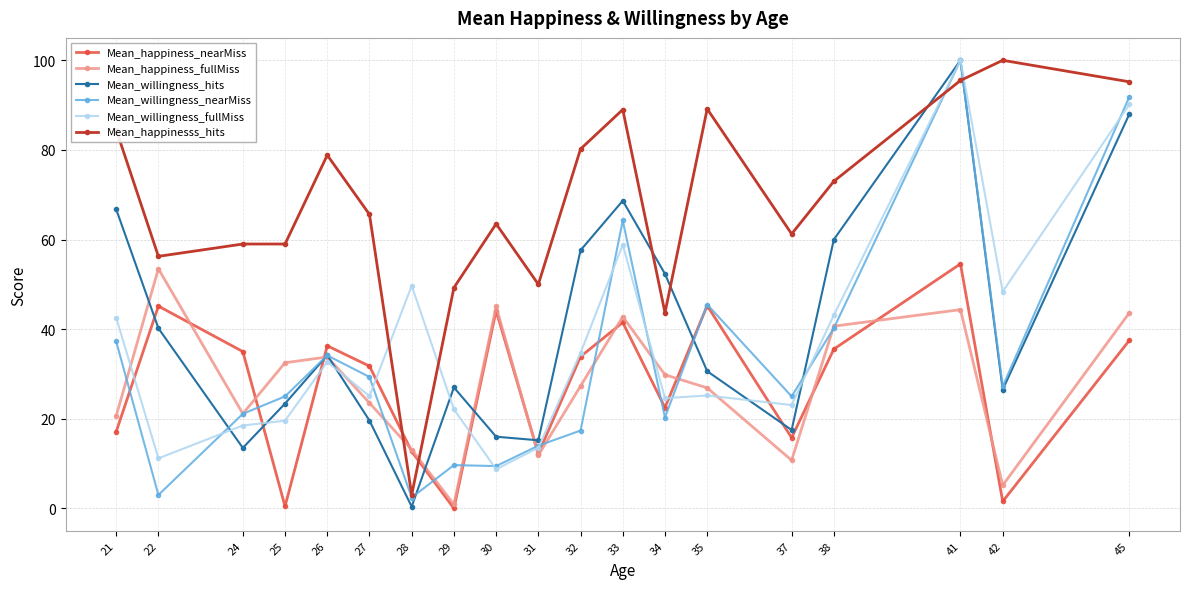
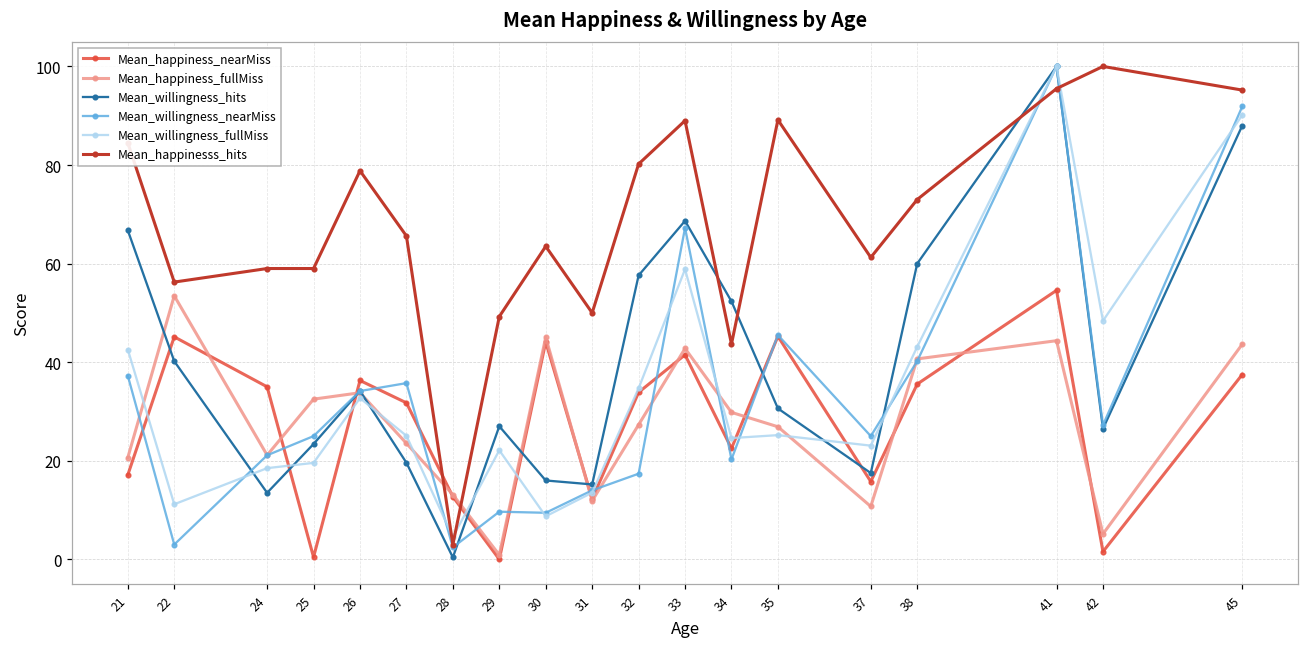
Mean_willingness_nearMiss, 27: 29 -> 36
Mean_willingness_fullMiss, 28: 50 -> 5
Mean_willingness_nearMiss, 33: 64 -> 67
